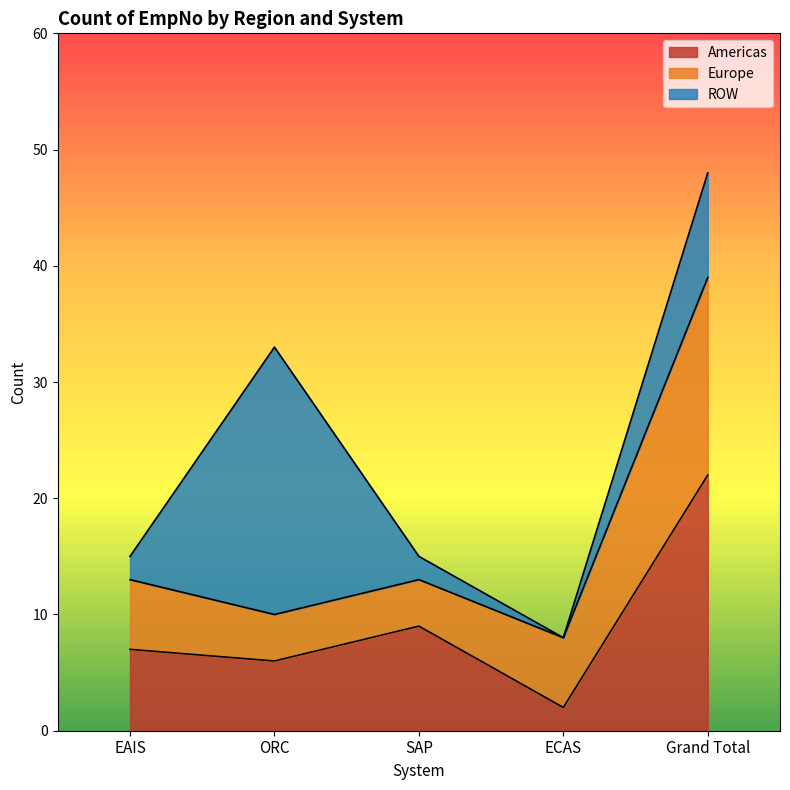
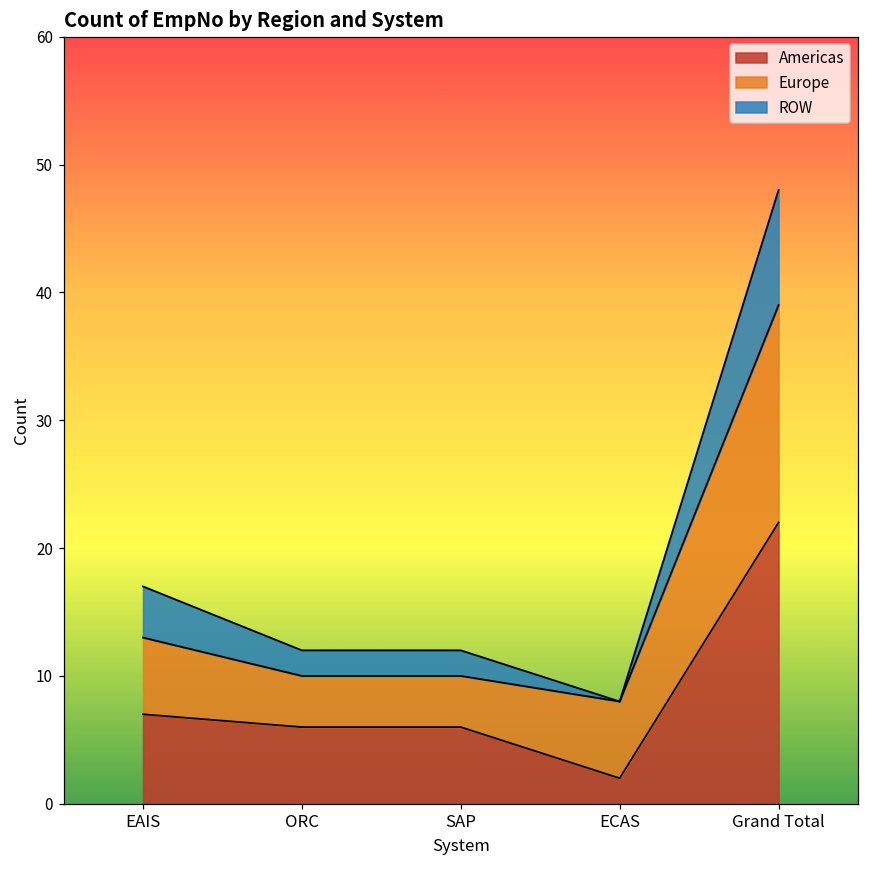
ROW, EAIS: 2 -> 4
ROW, ORC: 23 -> 2
Americas, SAP: 9 -> 6
